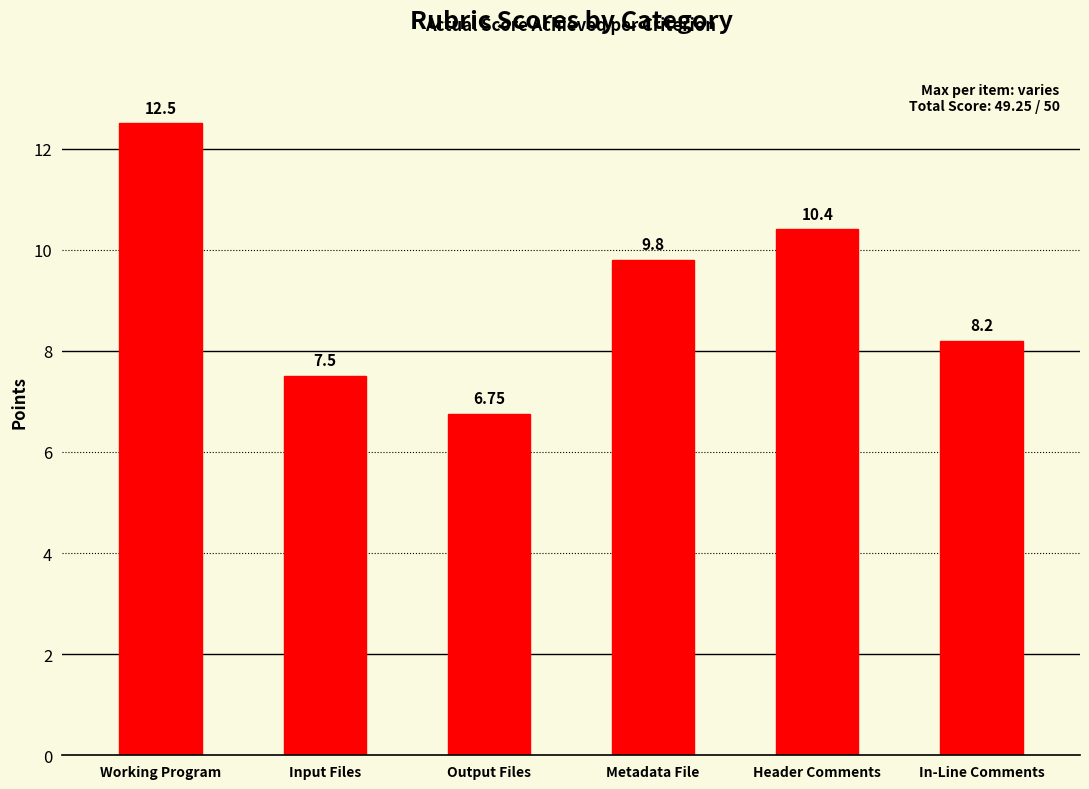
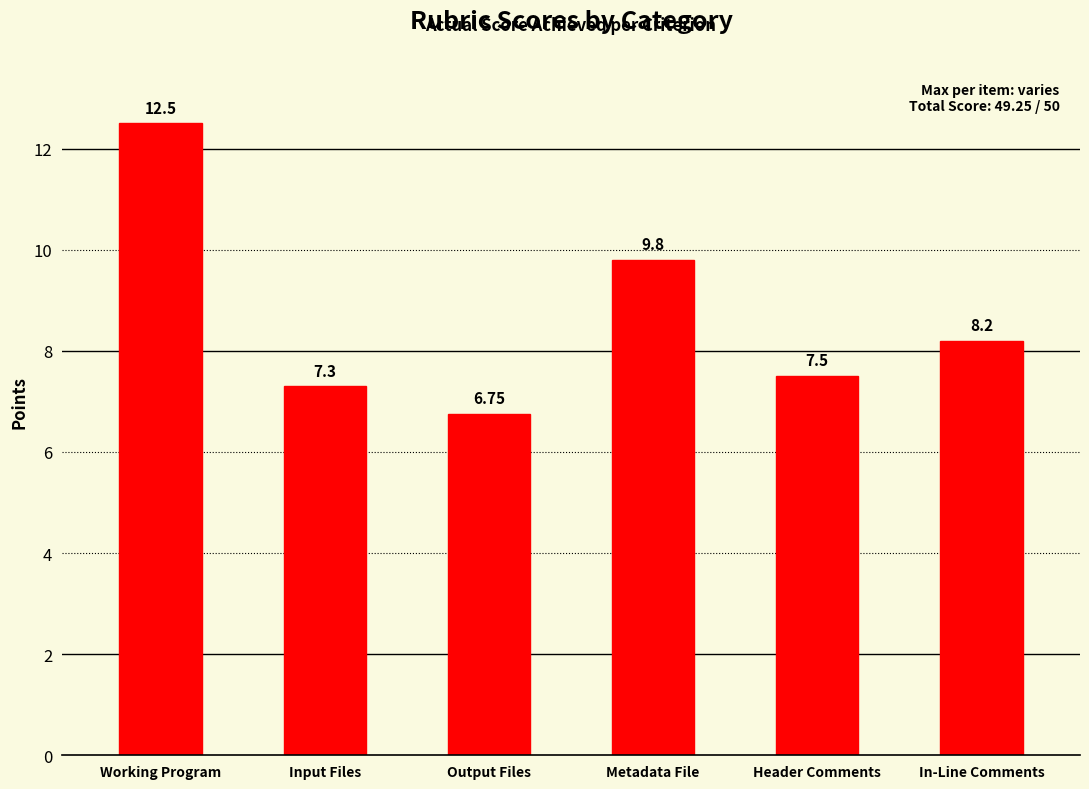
Input Files: 7.5 -> 7.3
Header Comments: 10.4 -> 7.5
